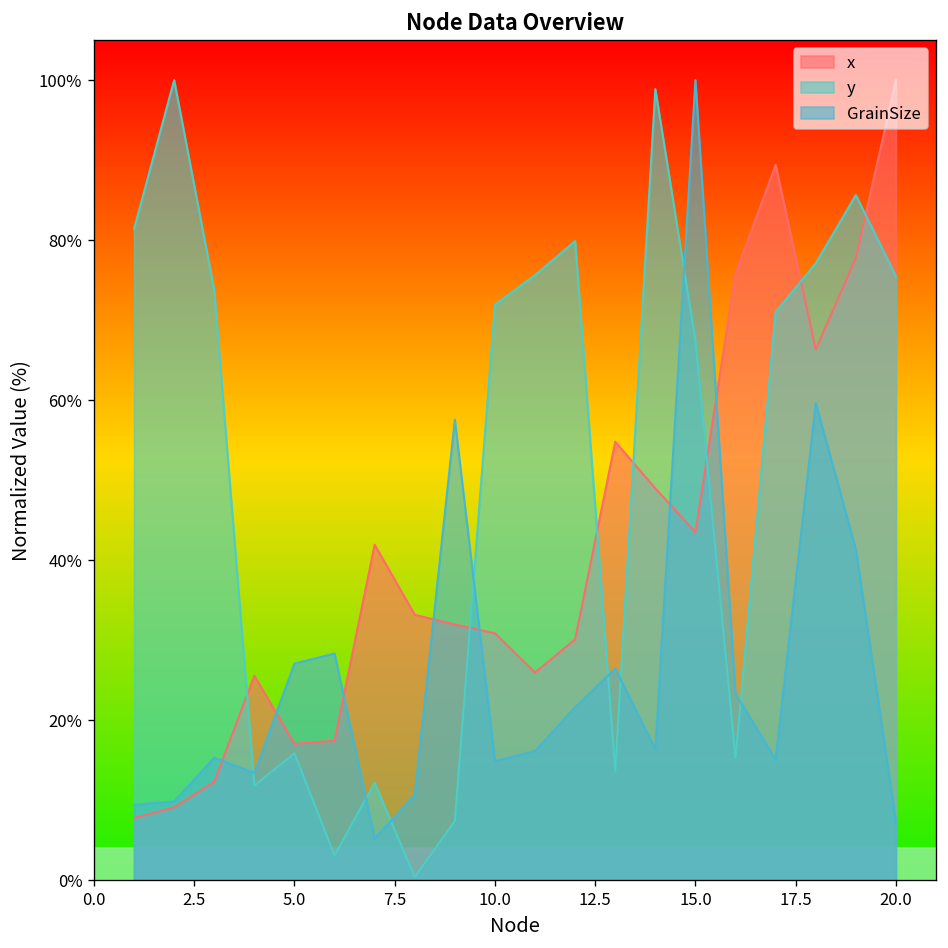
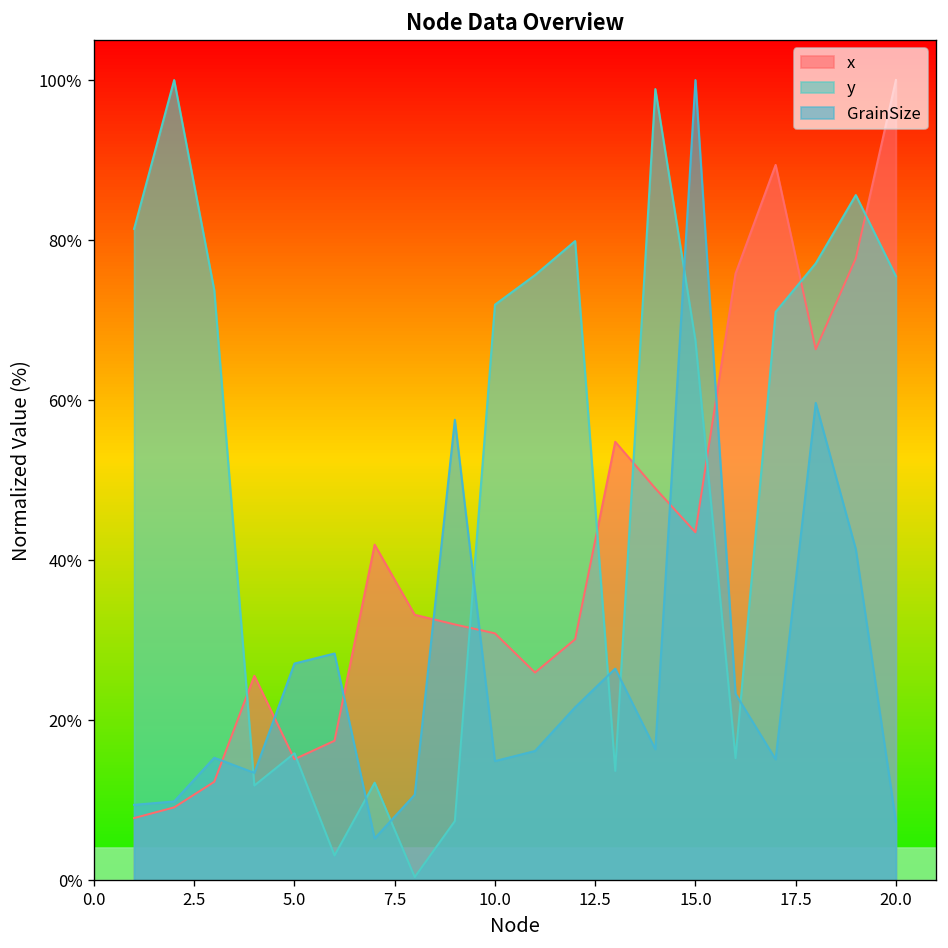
x, 5.0: 17% -> 15%
